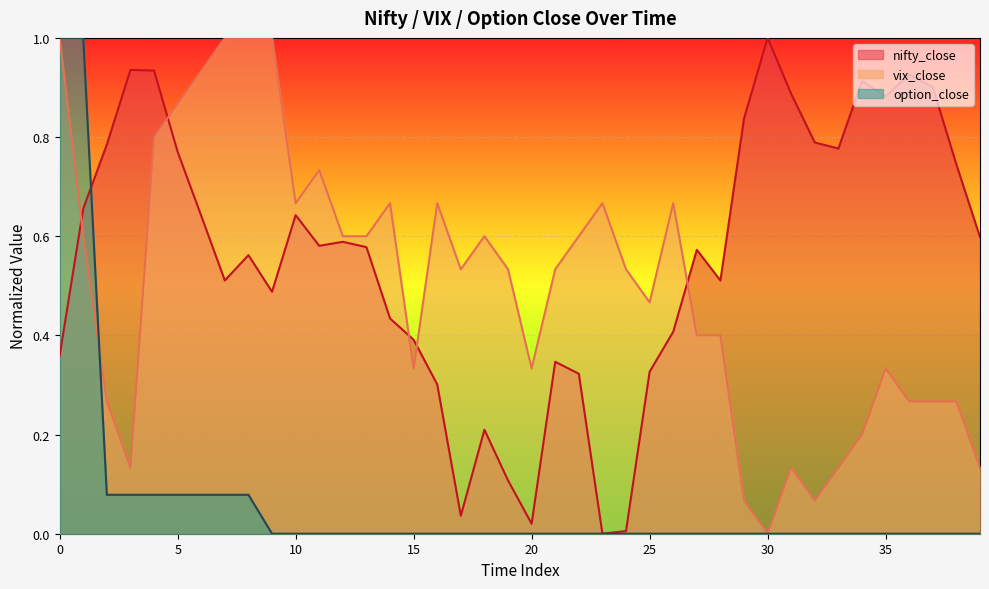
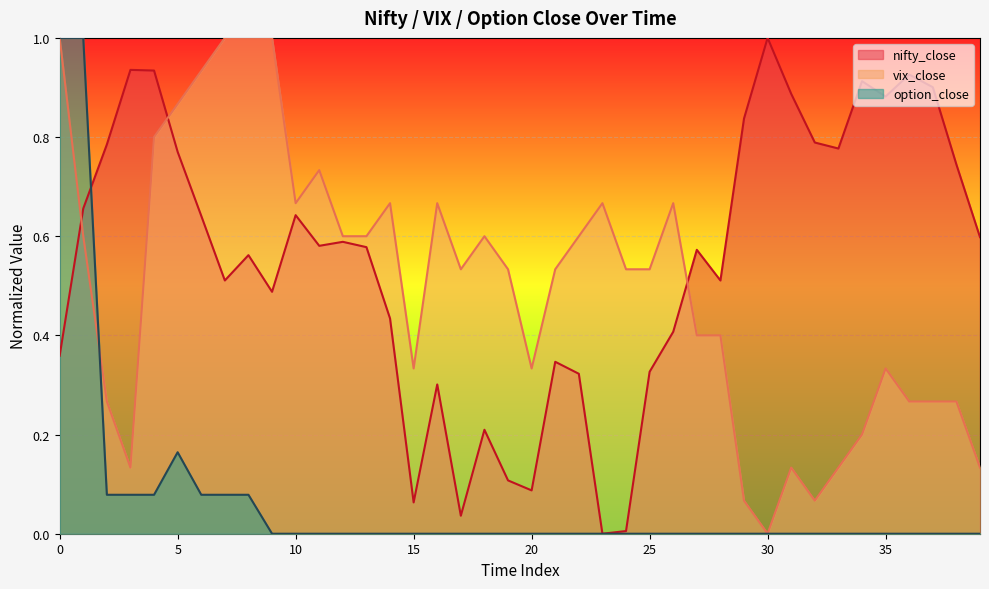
option_close, 5: 0.08 -> 0.16
nifty_close, 15: 0.39 -> 0.06
nifty_close, 20: 0.02 -> 0.09
vix_close, 25: 0.47 -> 0.53
